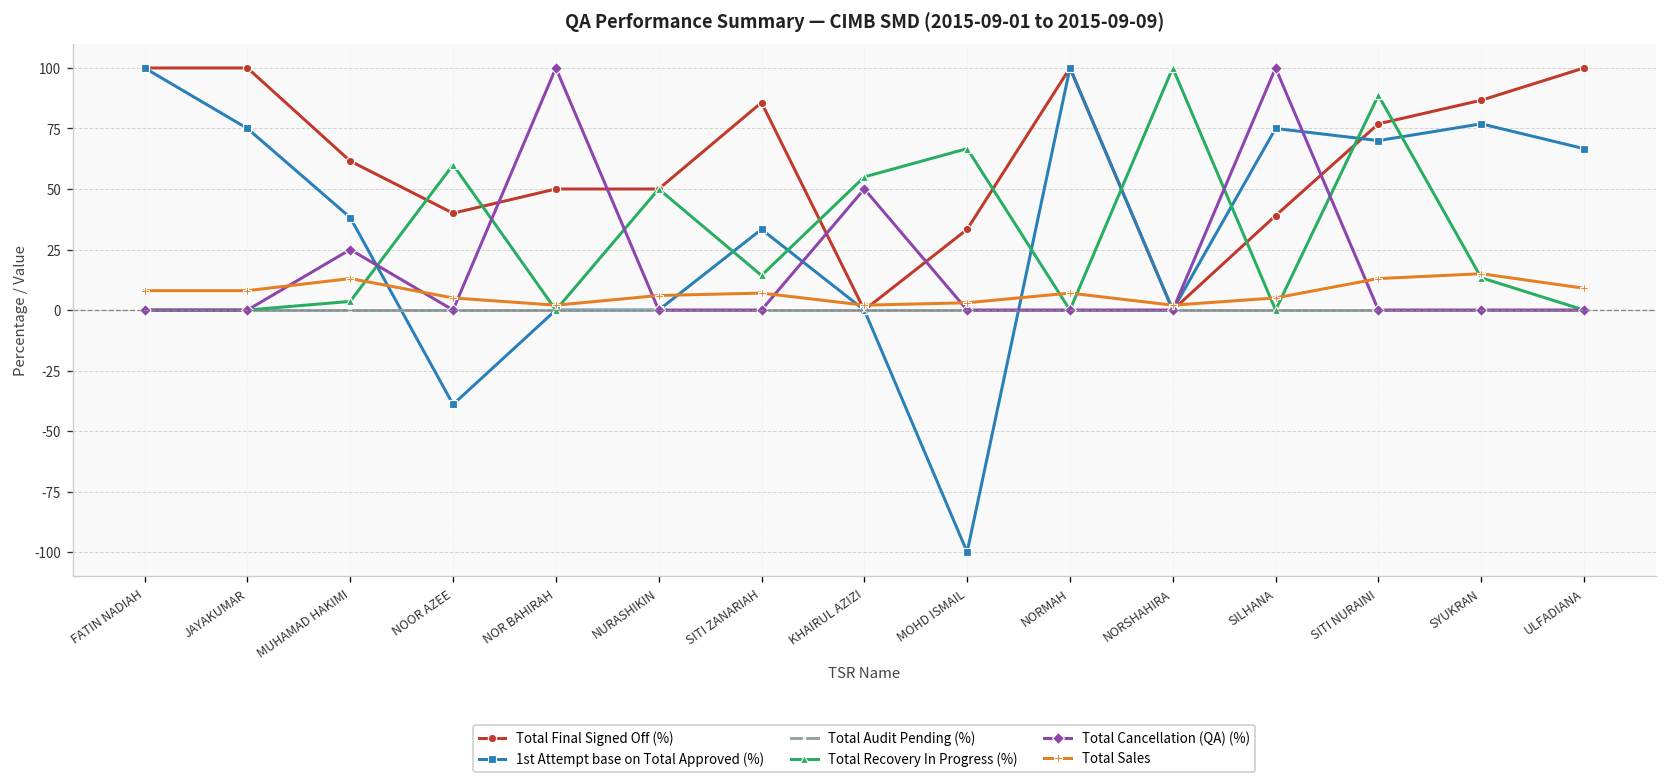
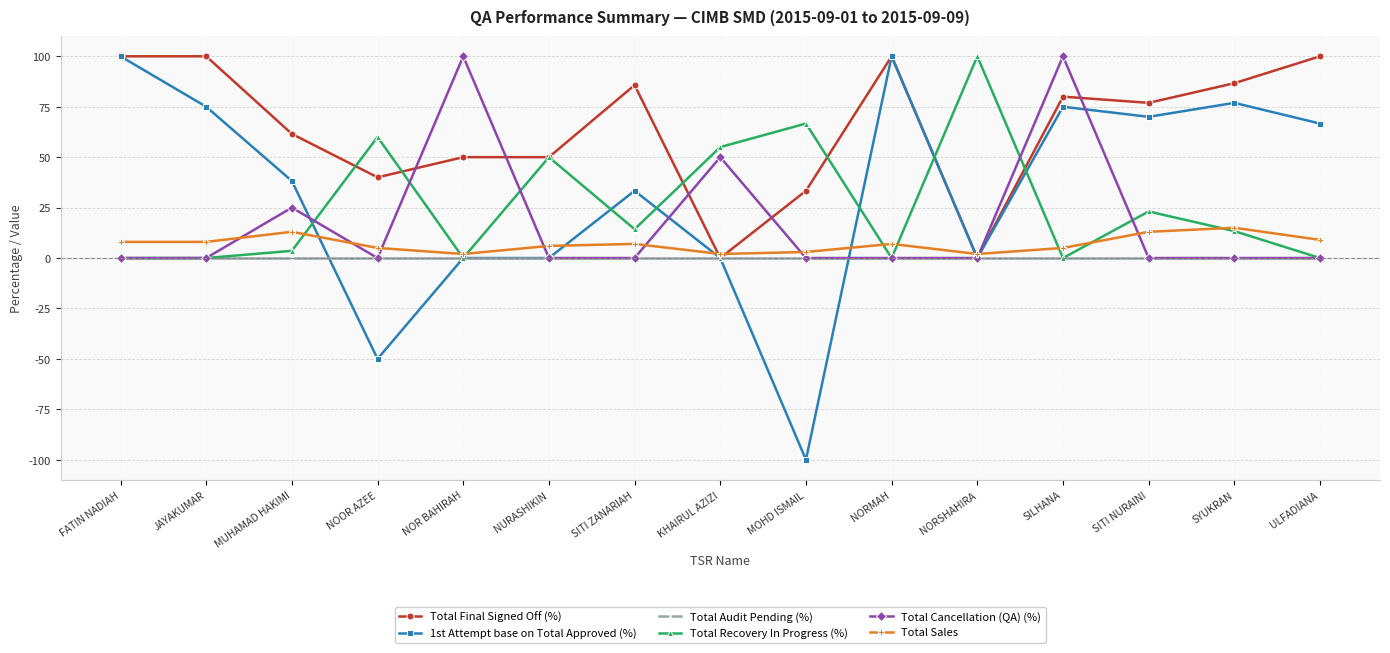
1st Attempt base on Total Approved (%), NOOR AZEE: -39 -> -50
Total Final Signed Off (%), SILHANA: 39 -> 80
Total Recovery In Progress (%), SITI NURAINI: 89 -> 23
